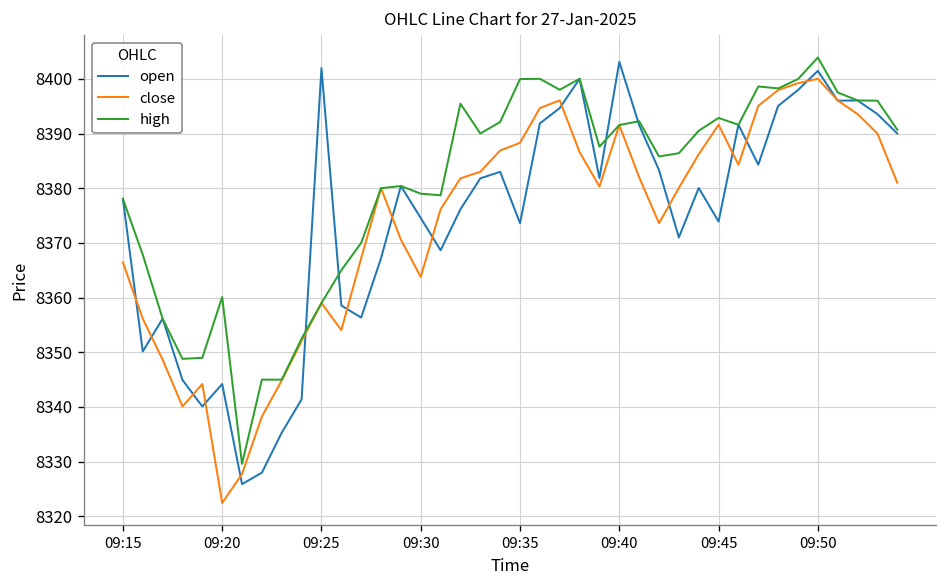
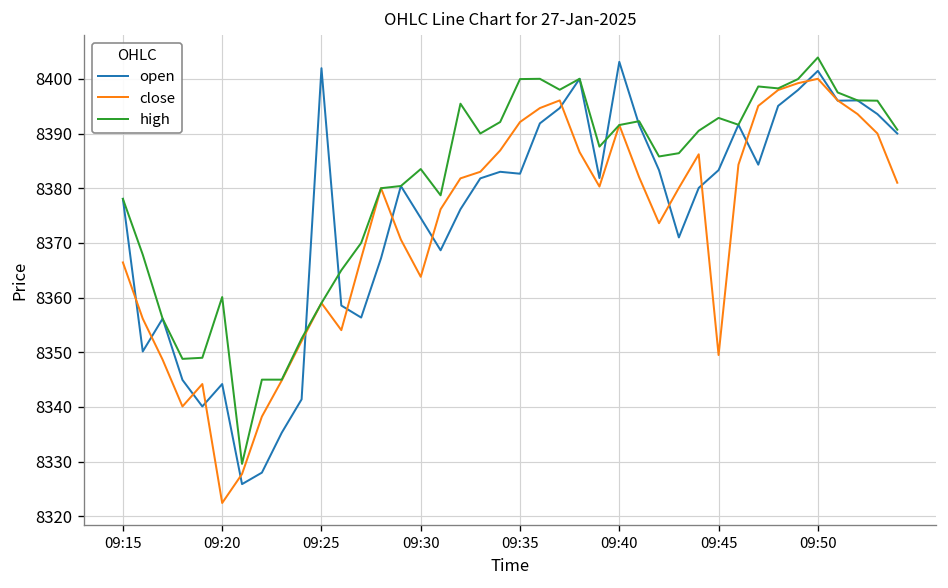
high, 09:30: 8379 -> 8384
open, 09:35: 8374 -> 8383
close, 09:35: 8388 -> 8392
open, 09:45: 8374 -> 8383
close, 09:45: 8392 -> 8350
